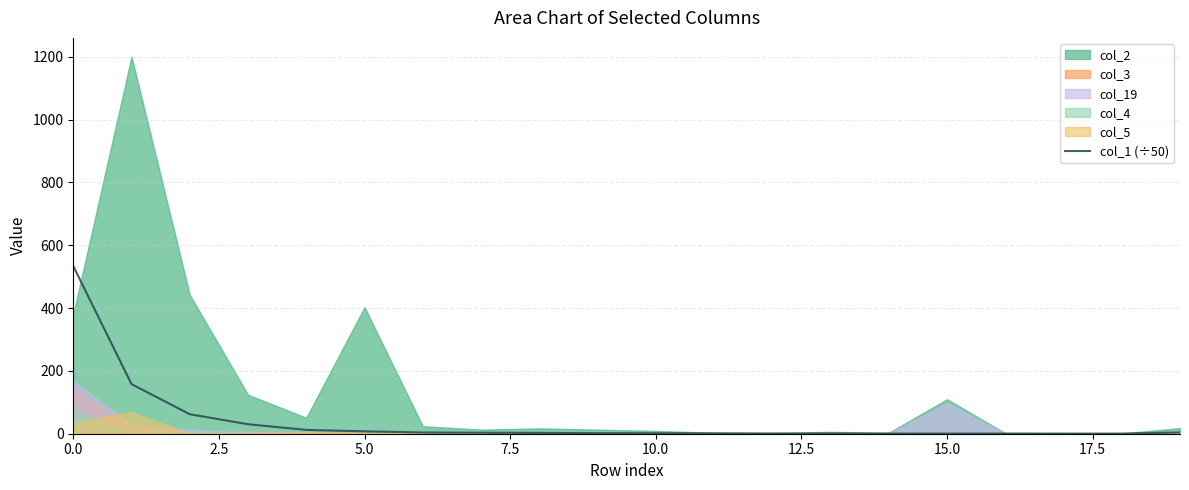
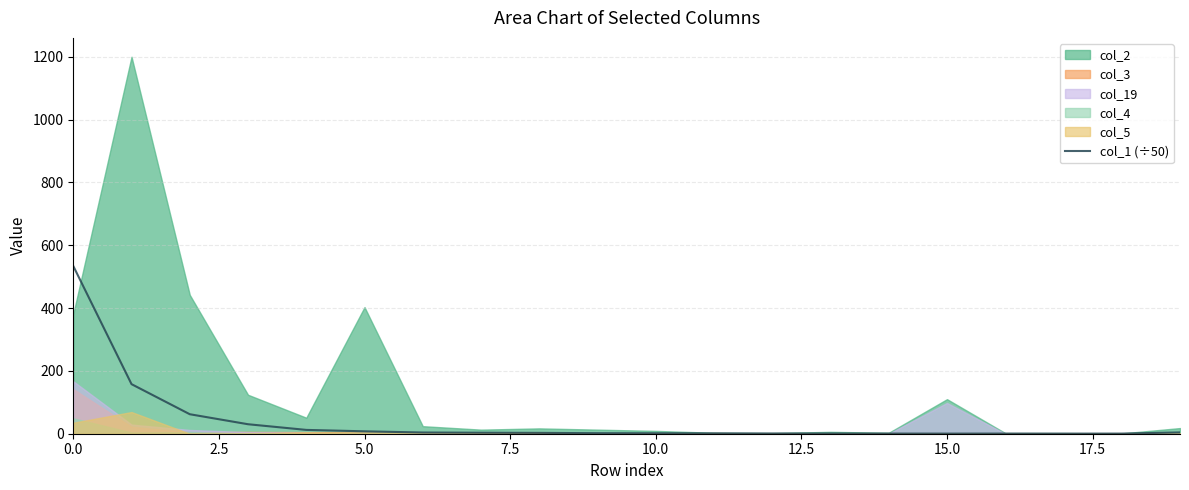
col_4, 0.0: 80 -> 50
